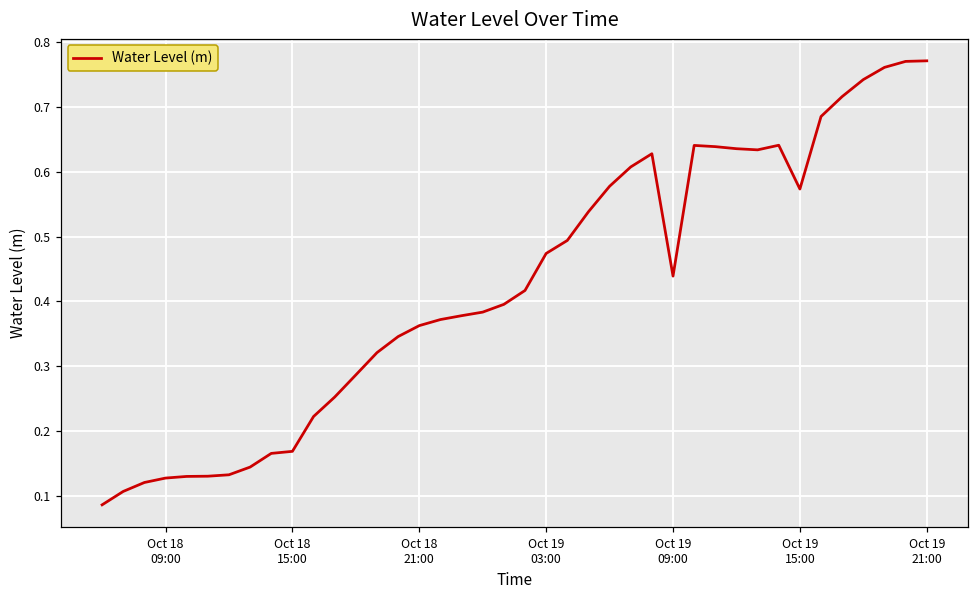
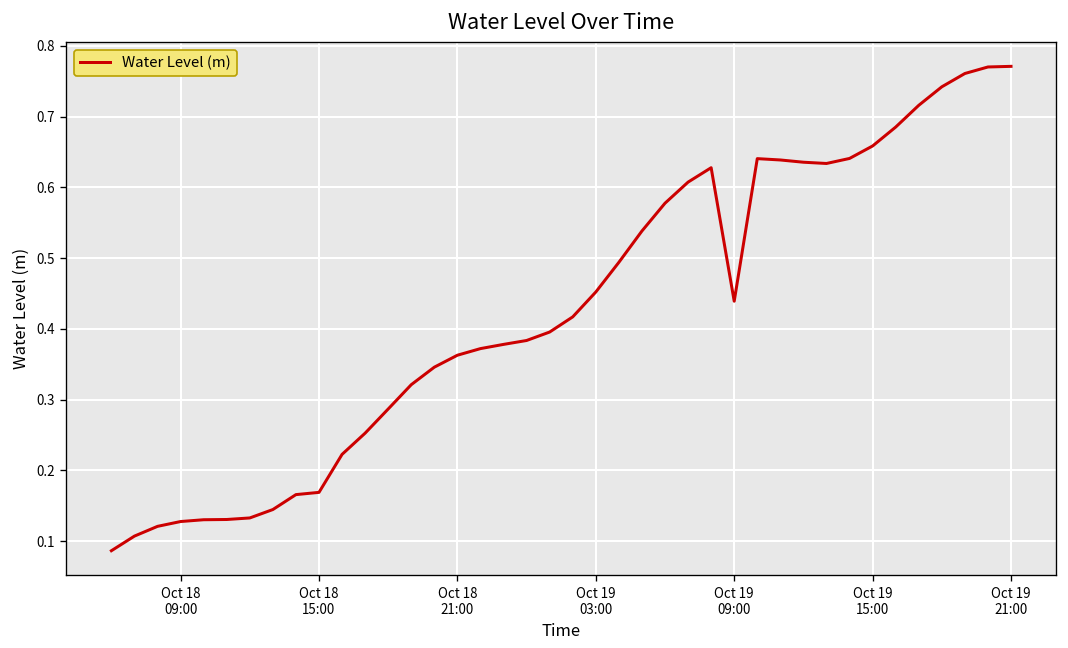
Oct 19 03:00: 0.47 -> 0.45
Oct 19 15:00: 0.57 -> 0.66
